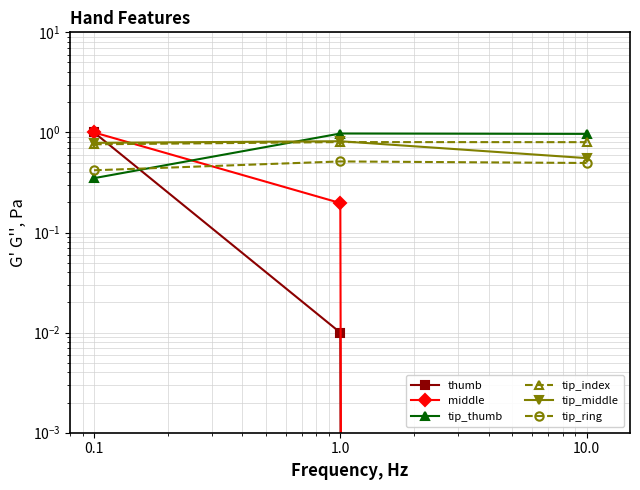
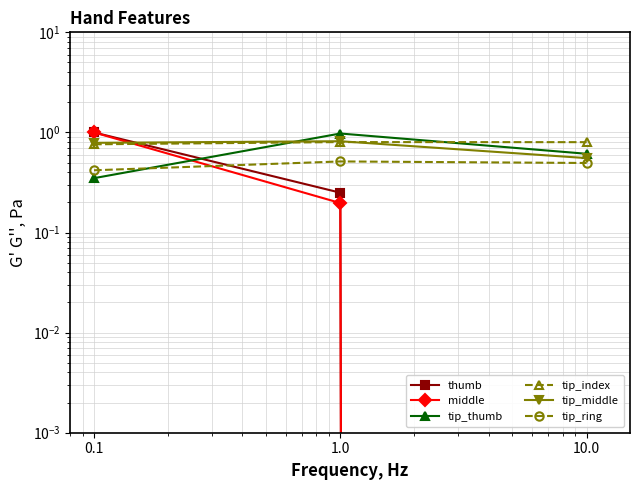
thumb, 1.0: 0.01 -> 0.25
tip_thumb, 10.0: 1.0 -> 0.6
